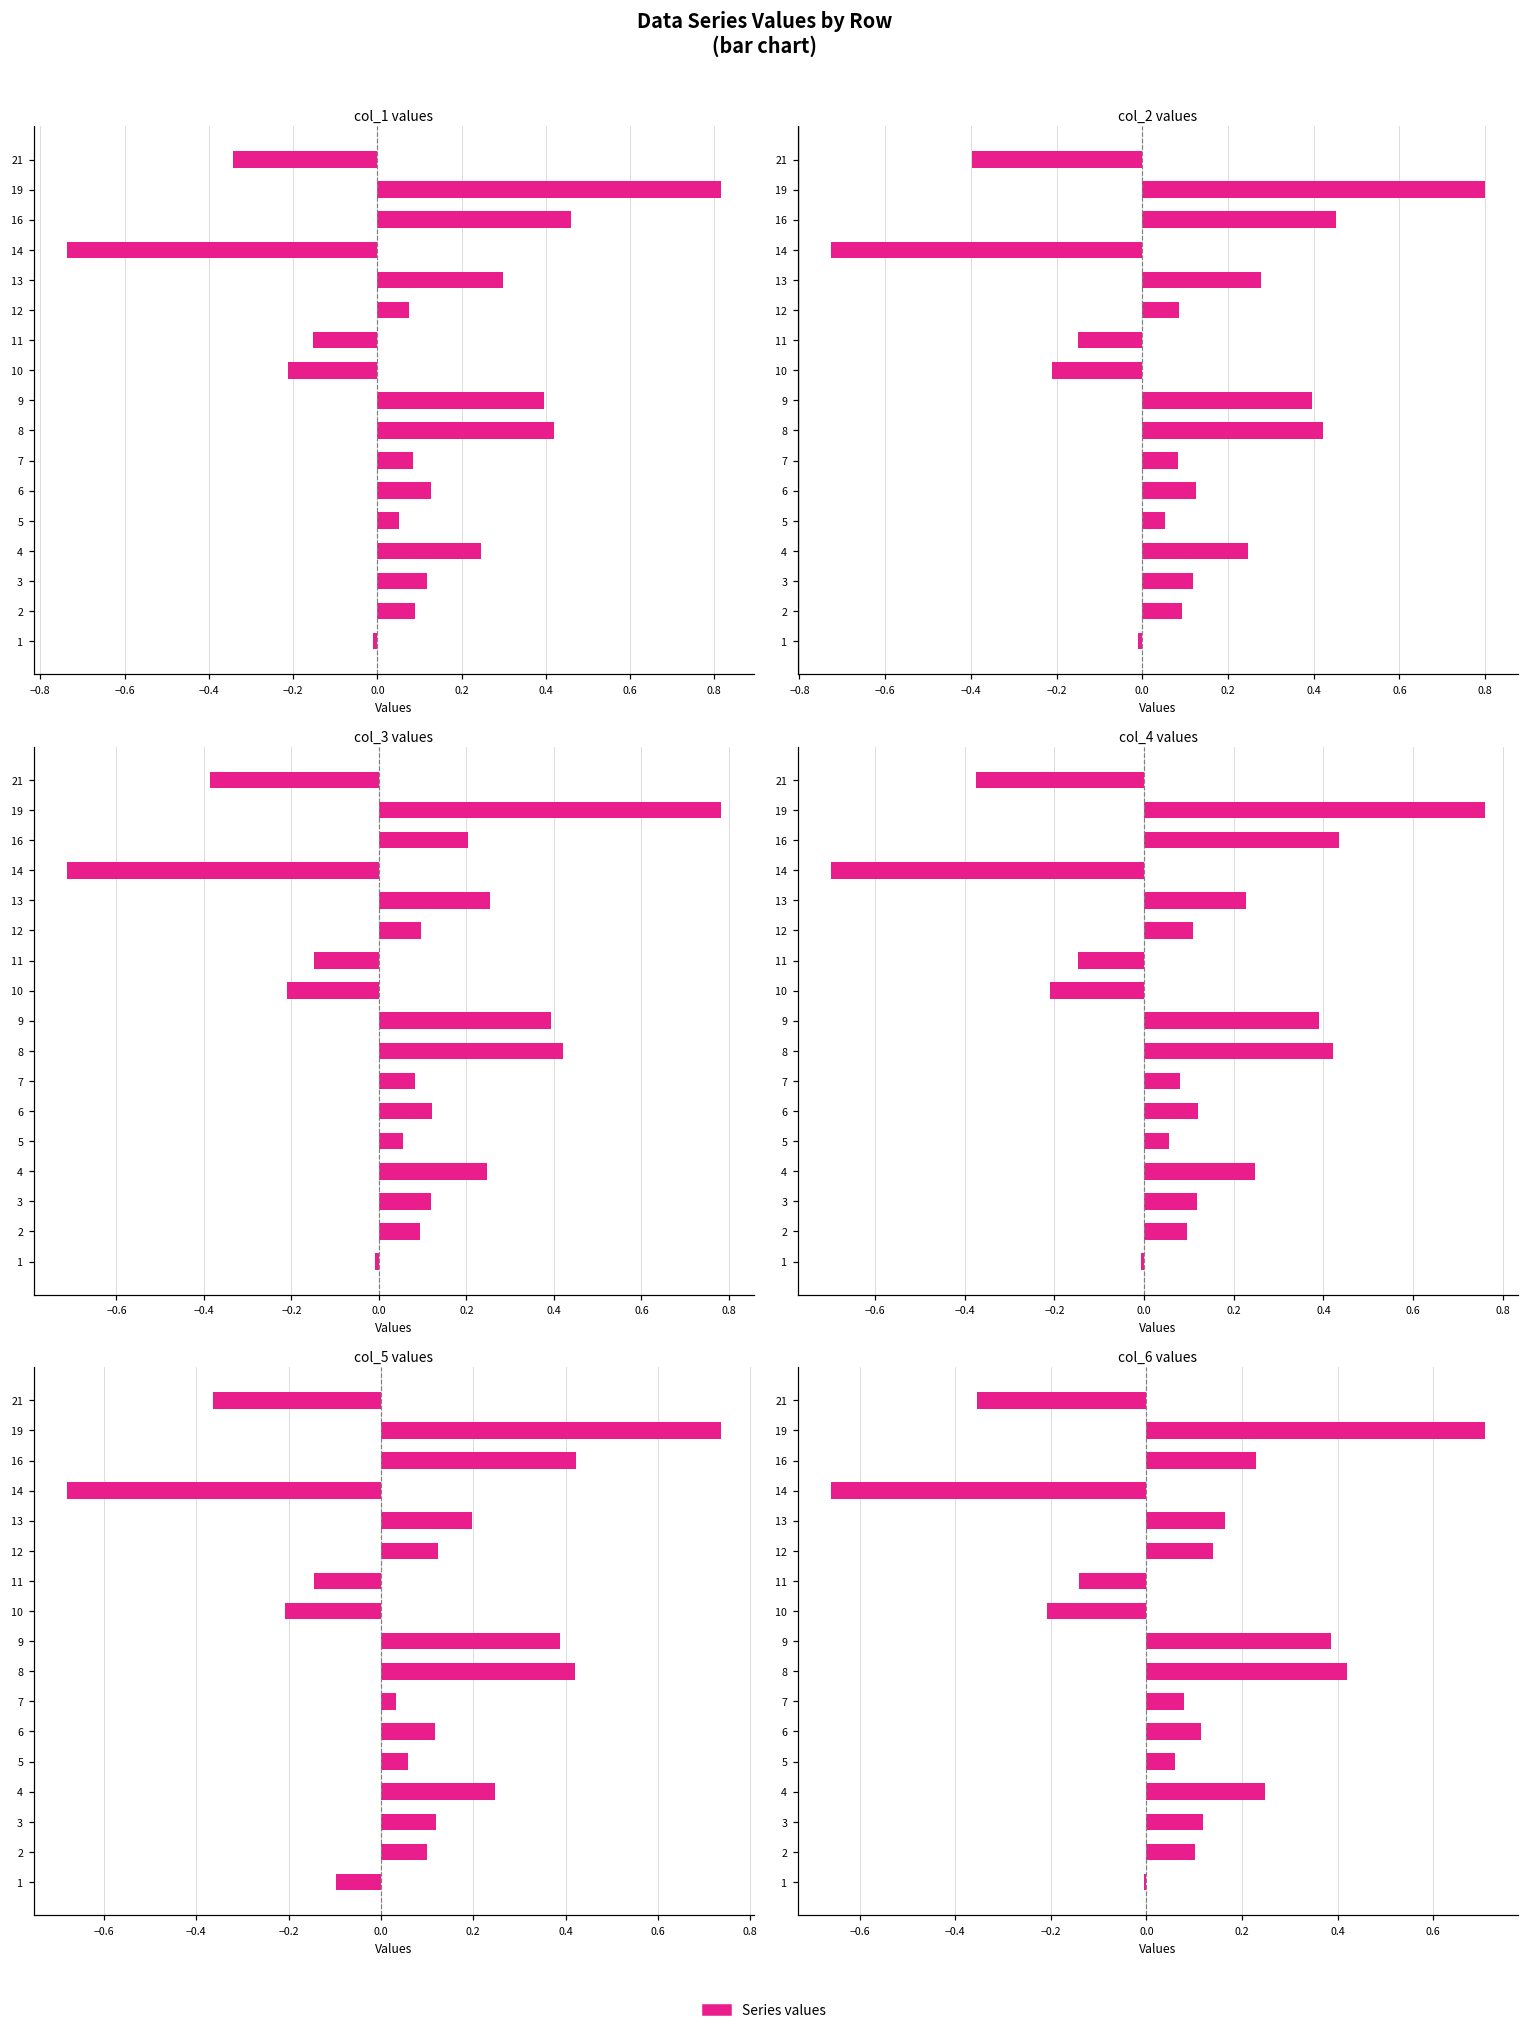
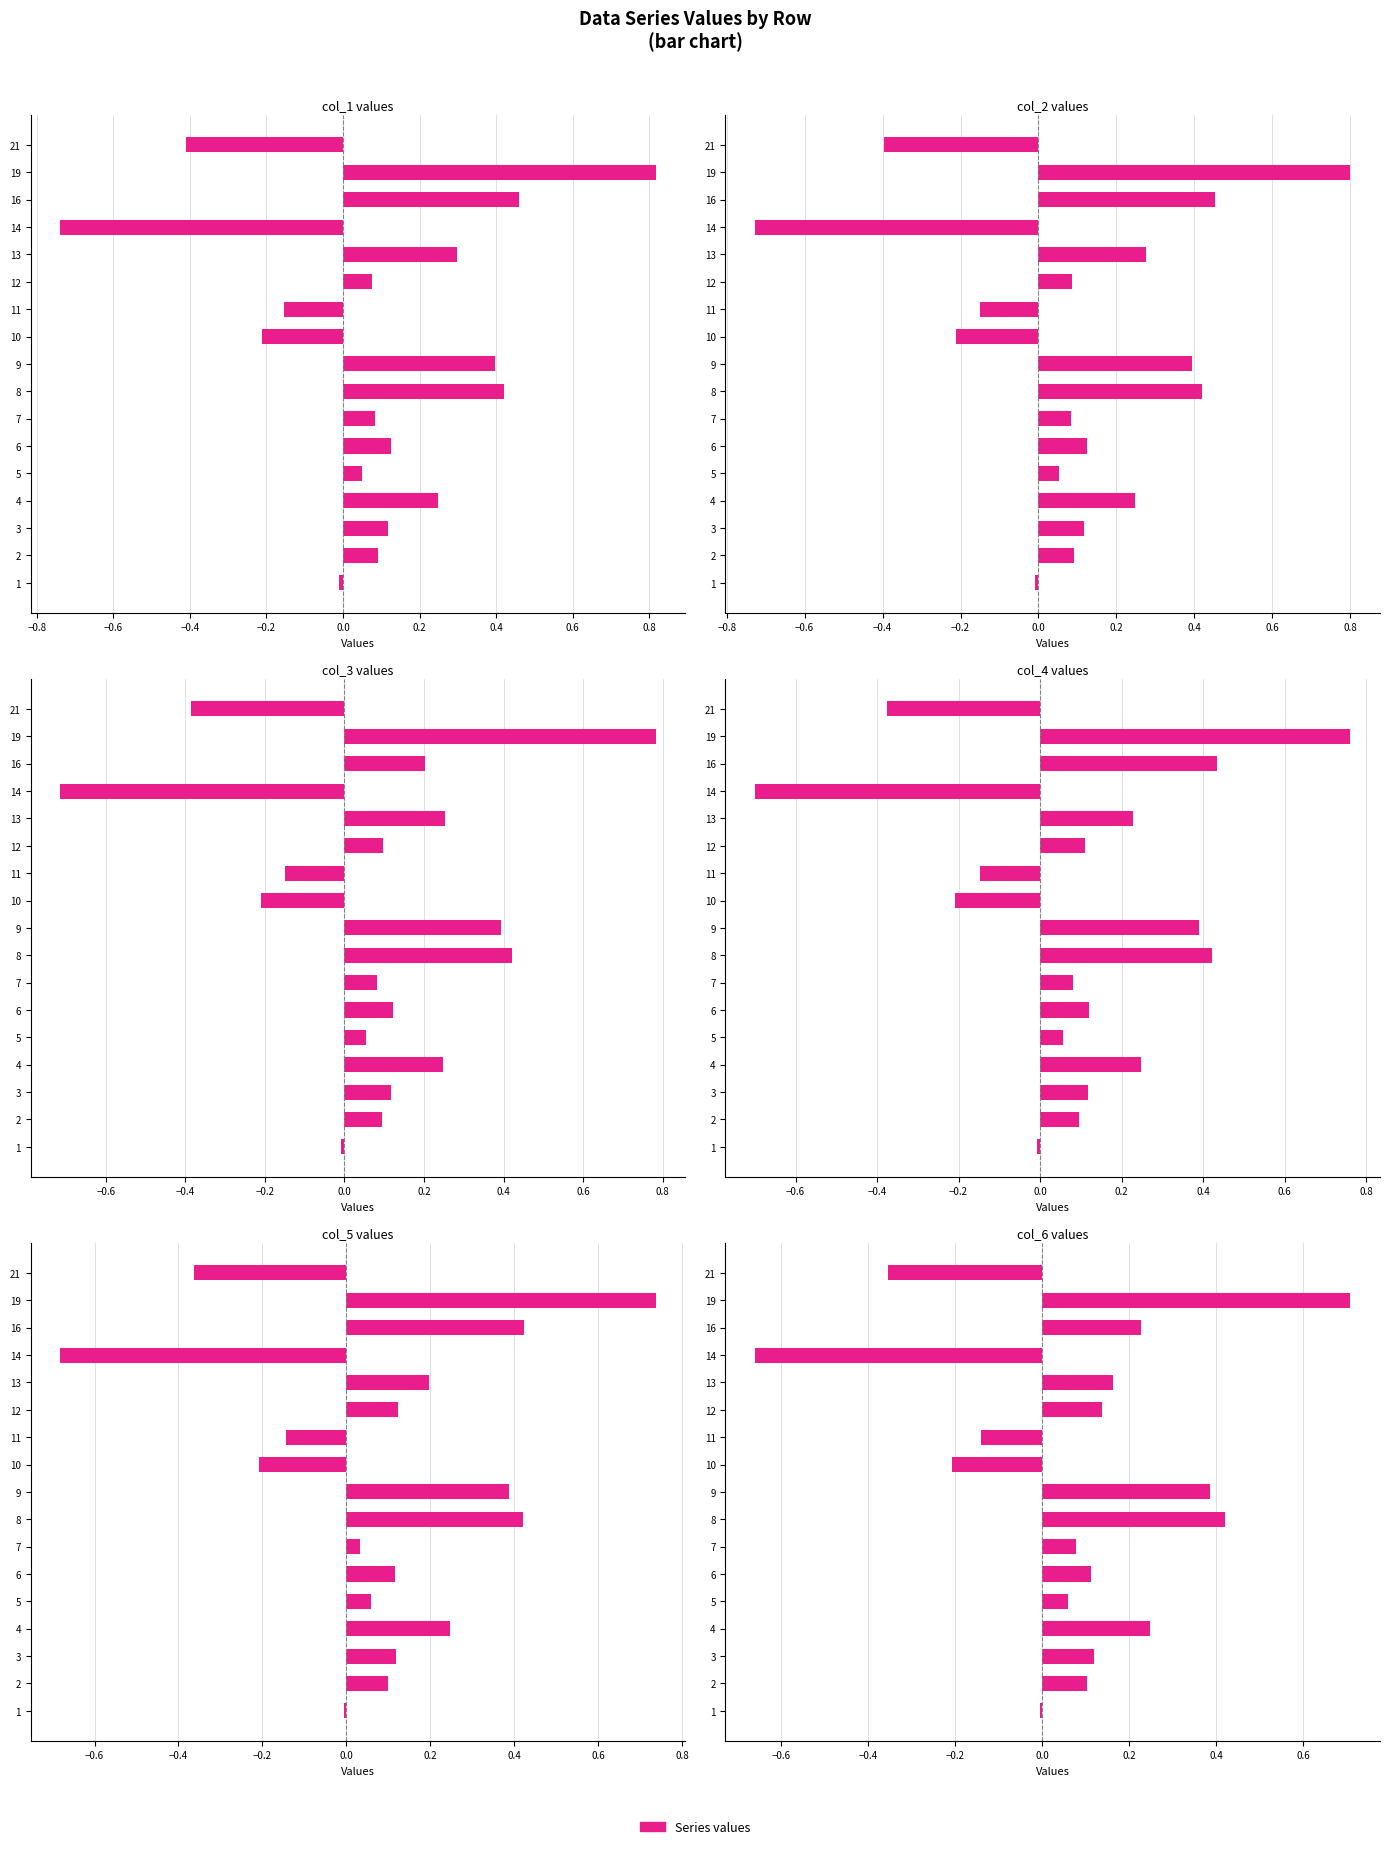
col_1 values, 21: -0.34 -> -0.41
col_5 values, 1: -0.10 -> -0.01
